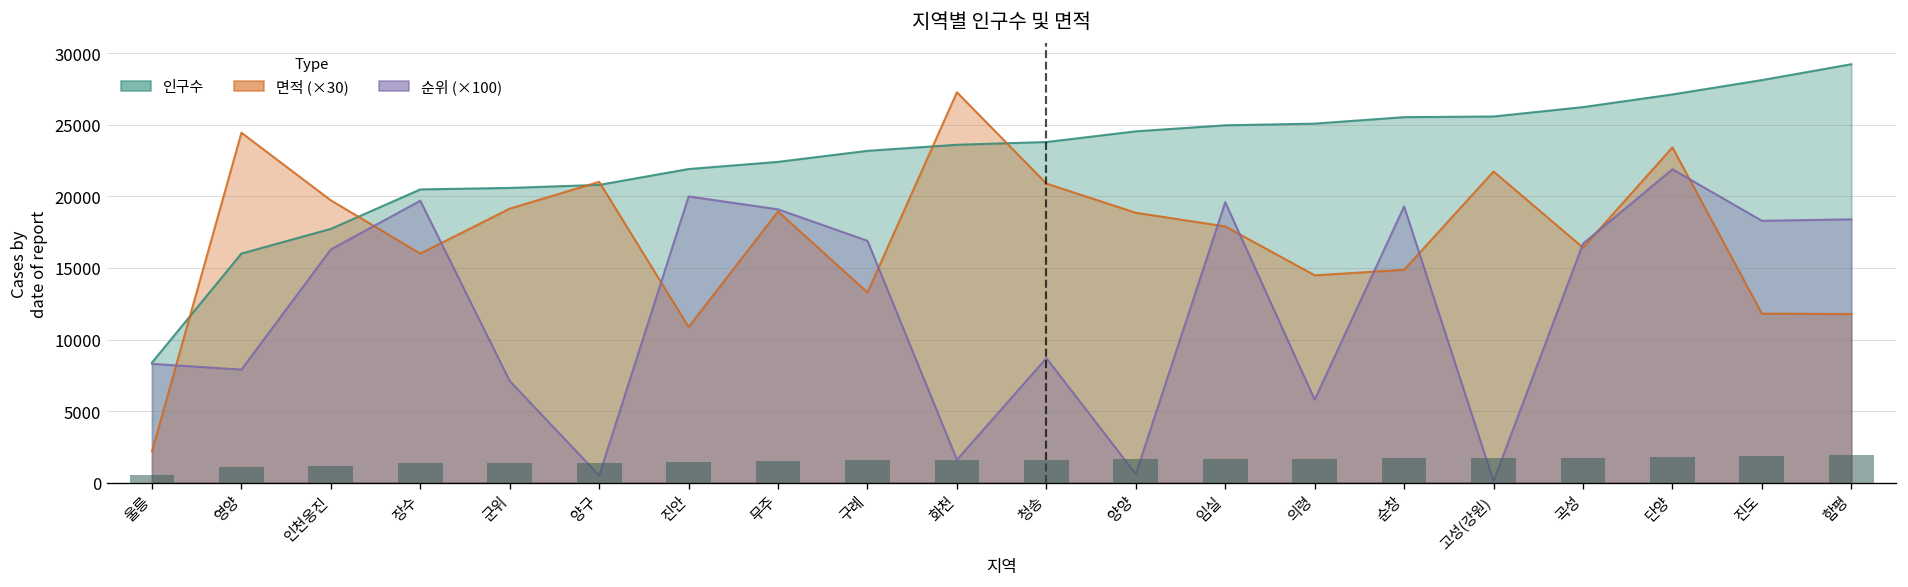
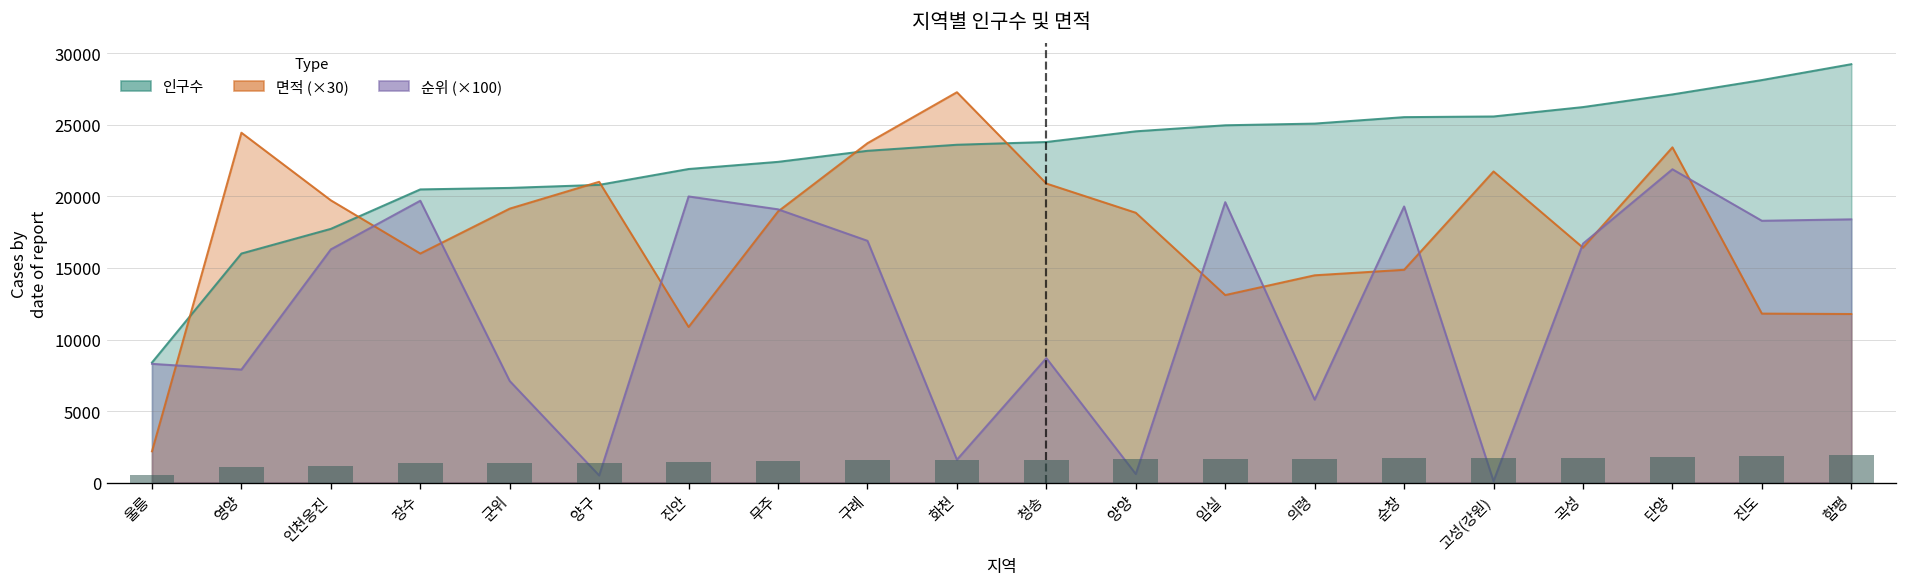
면적 (×30), 구례: 13300 -> 23700
면적 (×30), 임실: 17900 -> 13100
